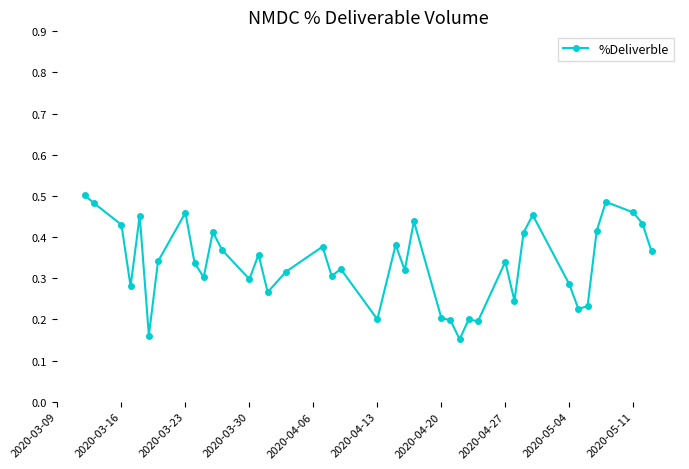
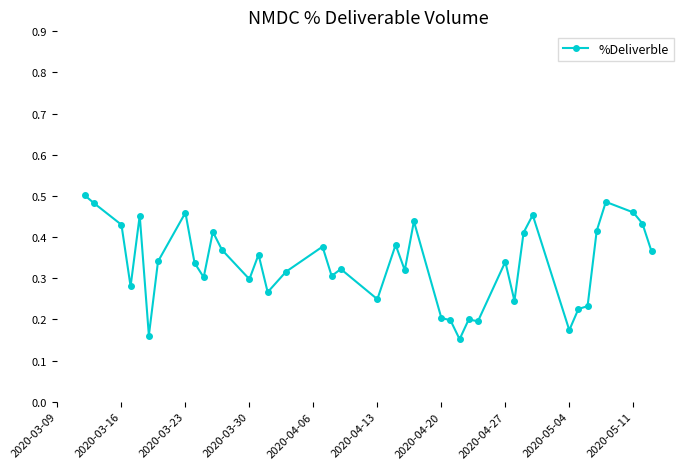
2020-04-13: 0.20 -> 0.25
2020-05-04: 0.29 -> 0.17
